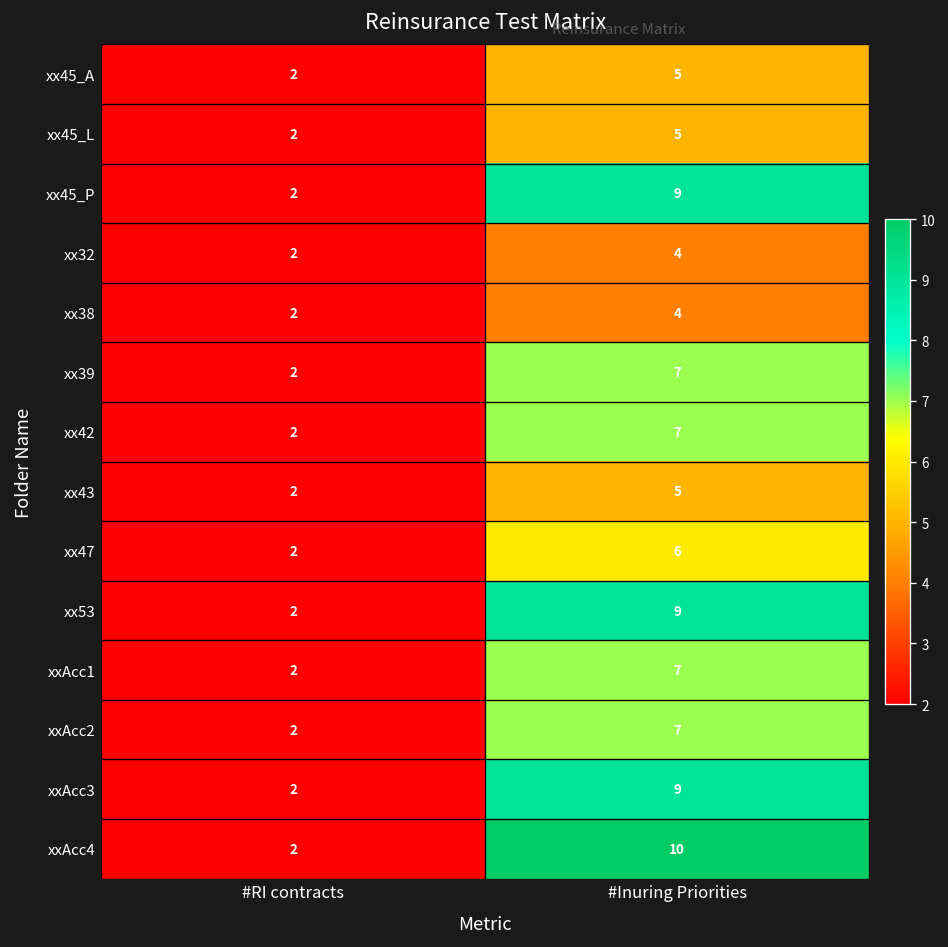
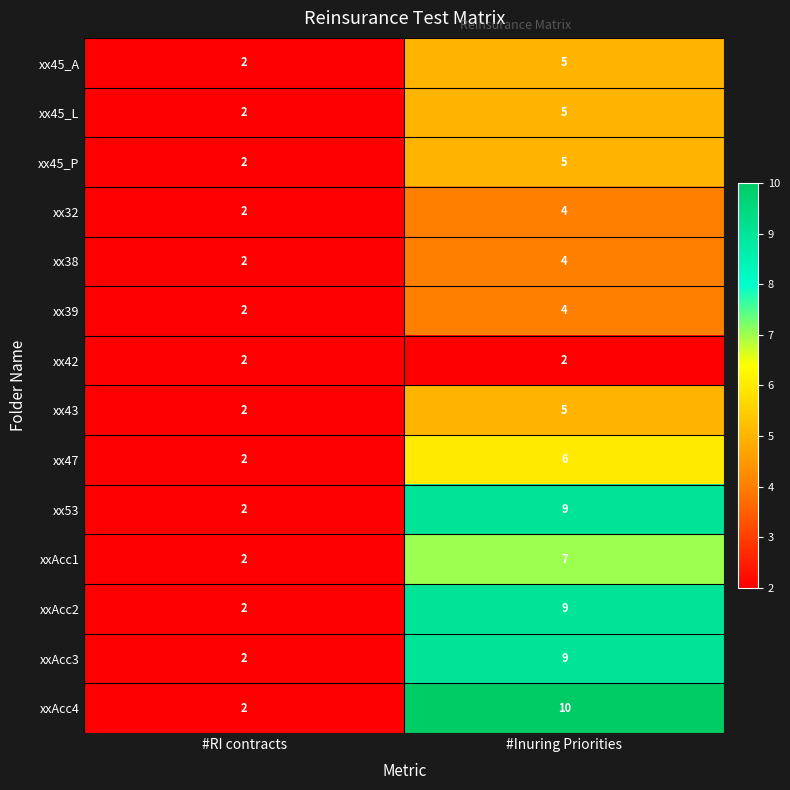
xx45_P, #Inuring Priorities: 9 -> 5
xx39, #Inuring Priorities: 7 -> 4
xx42, #Inuring Priorities: 7 -> 2
xxAcc2, #Inuring Priorities: 7 -> 9
